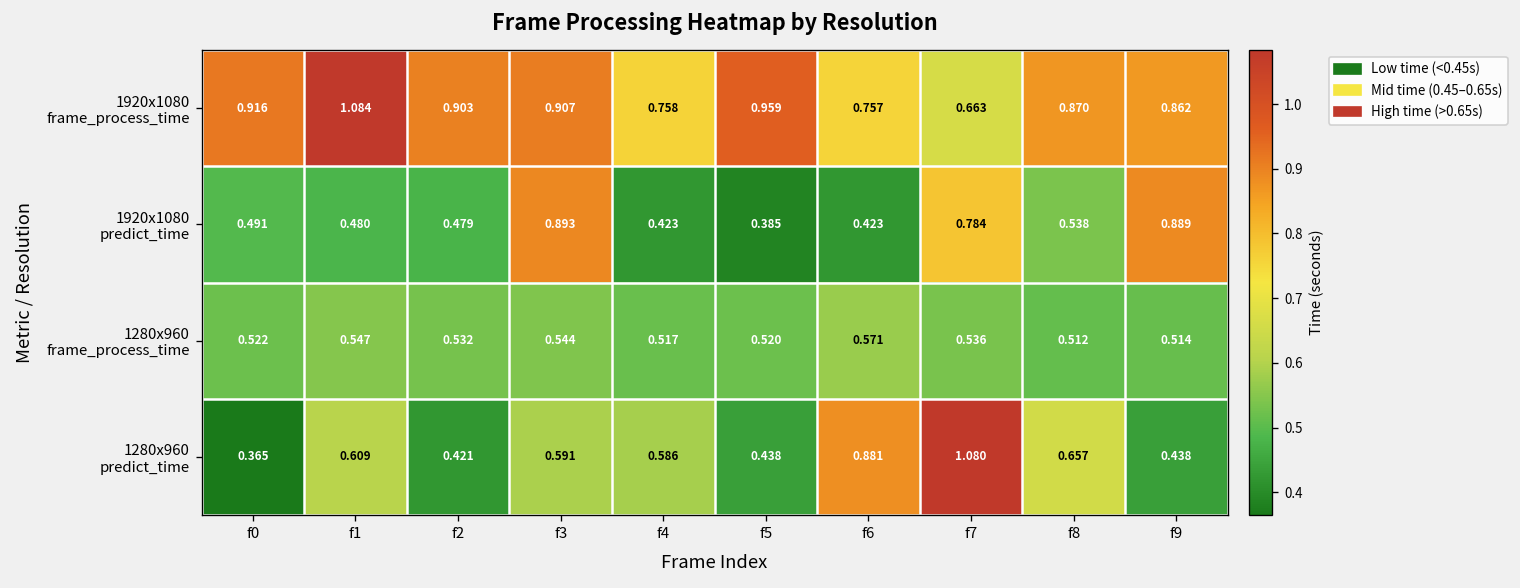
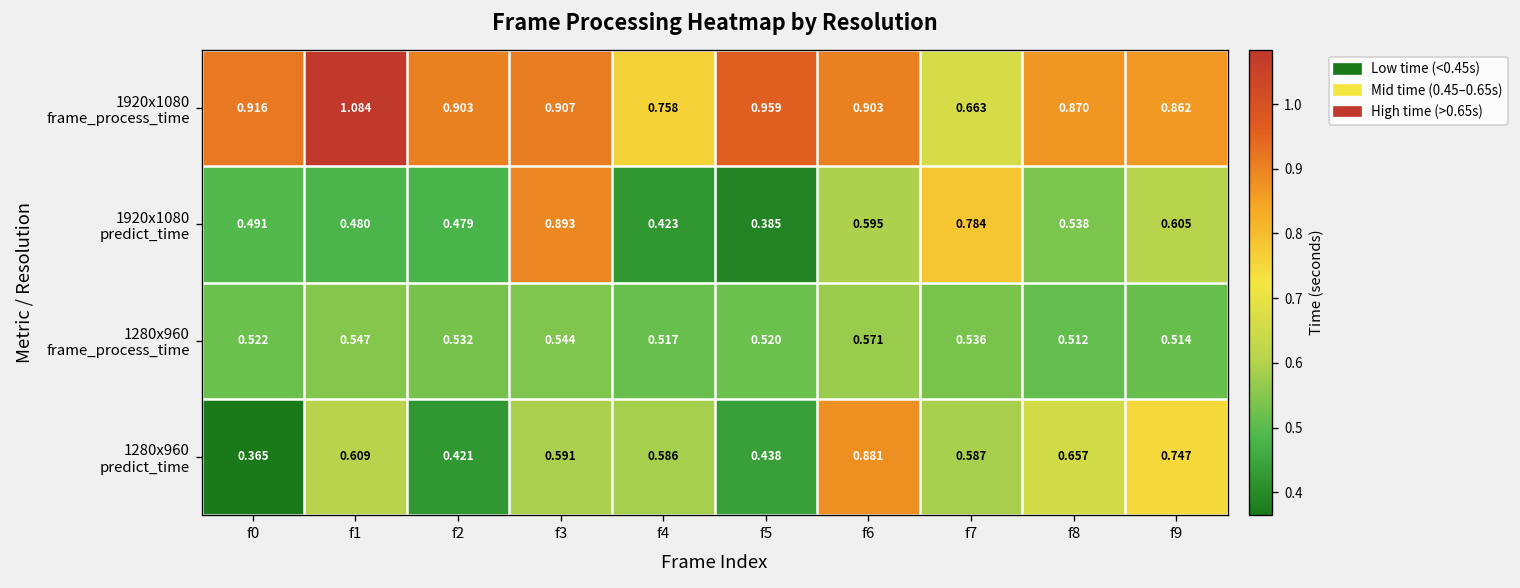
1920x1080 frame_process_time, f6: 0.757 -> 0.903
1920x1080 predict_time, f6: 0.423 -> 0.595
1920x1080 predict_time, f9: 0.889 -> 0.605
1280x960 predict_time, f7: 1.080 -> 0.587
1280x960 predict_time, f9: 0.438 -> 0.747
